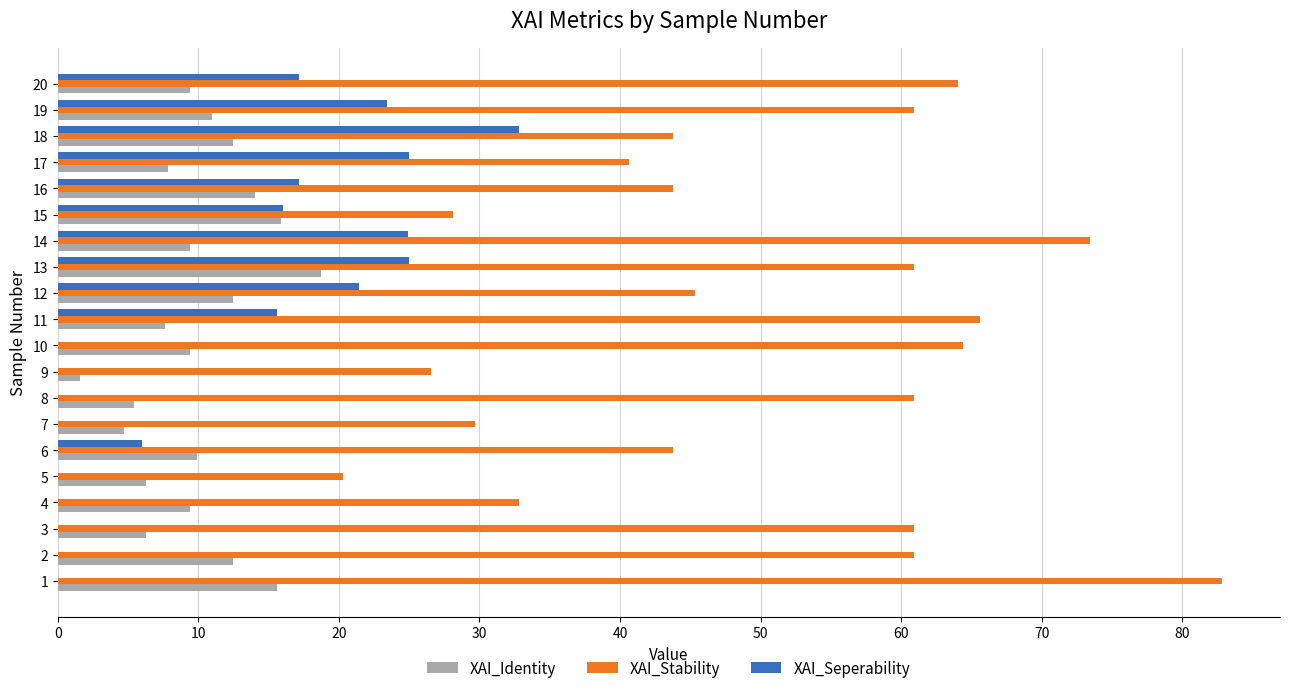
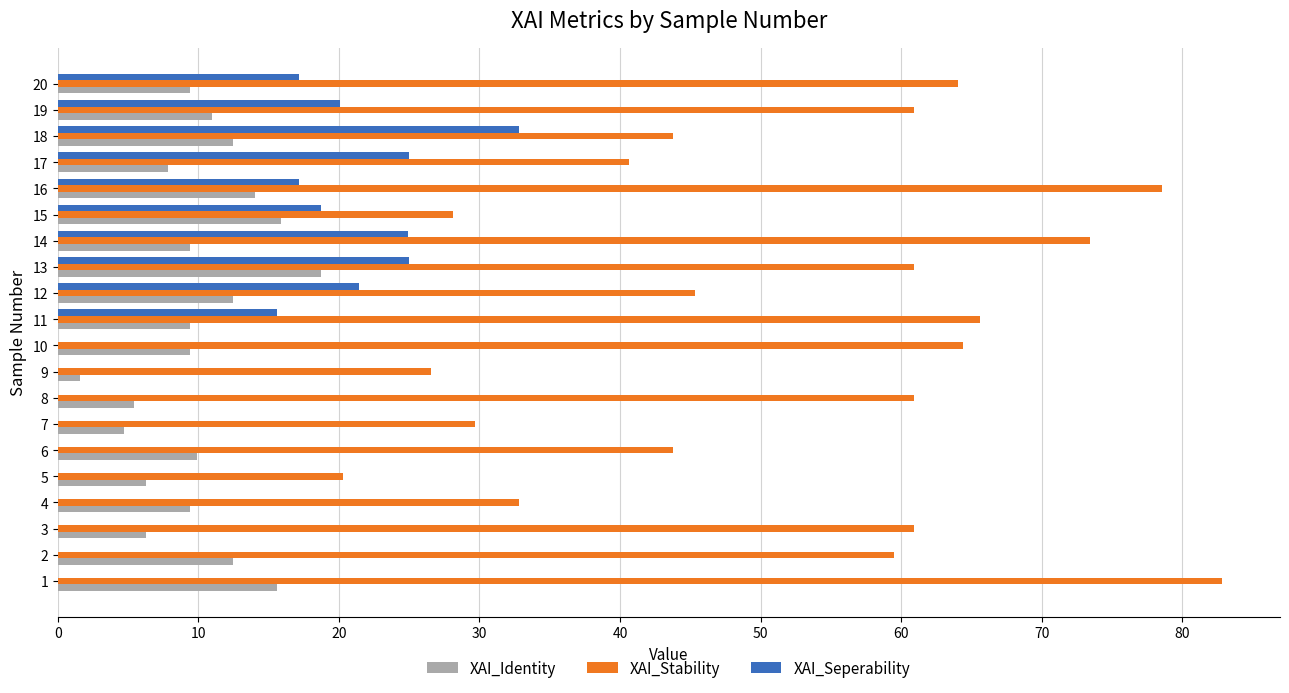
XAI_Seperability, 19: 23.4 -> 20.1
XAI_Stability, 16: 43.8 -> 78.5
XAI_Seperability, 15: 16.0 -> 18.8
XAI_Identity, 11: 7.7 -> 9.4
XAI_Seperability, 6: 6 -> 0
XAI_Stability, 2: 60.9 -> 59.5
